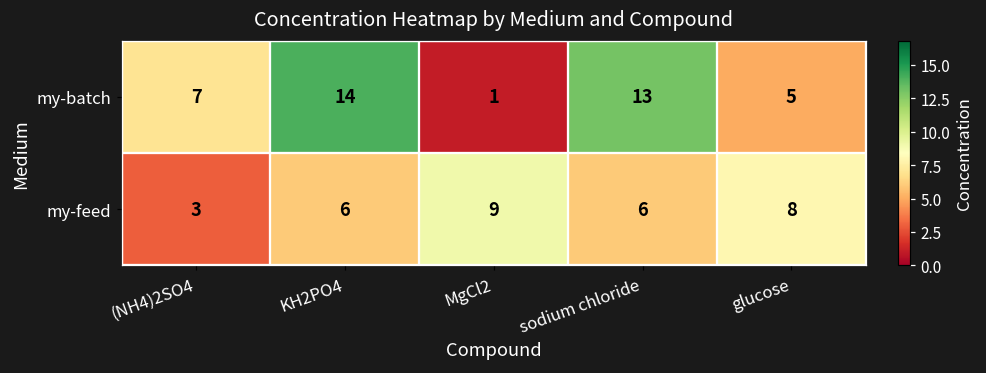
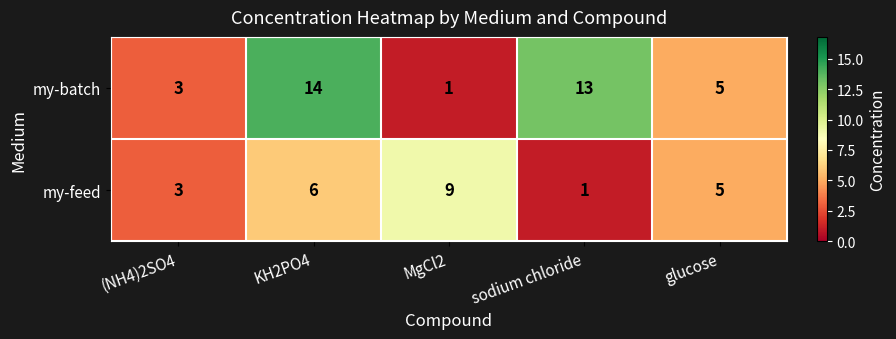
my-batch, (NH4)2SO4: 7 -> 3
my-feed, sodium chloride: 6 -> 1
my-feed, glucose: 8 -> 5
